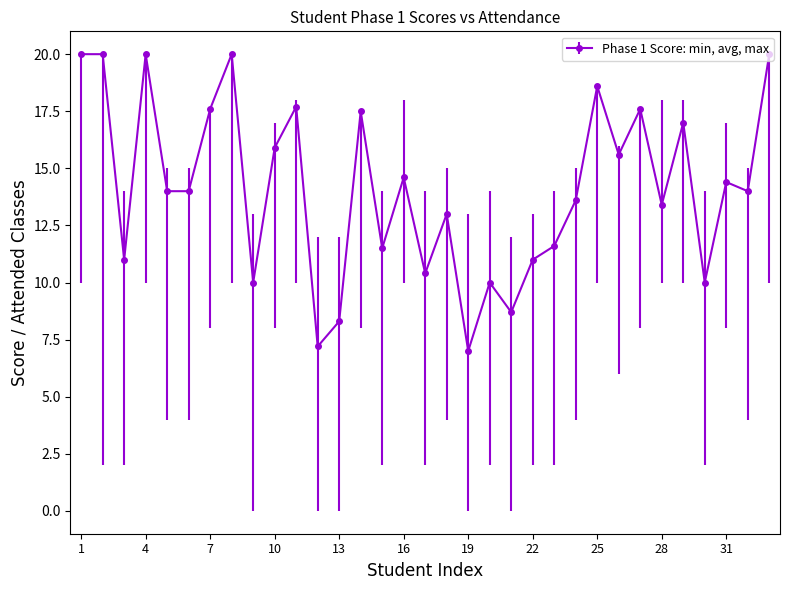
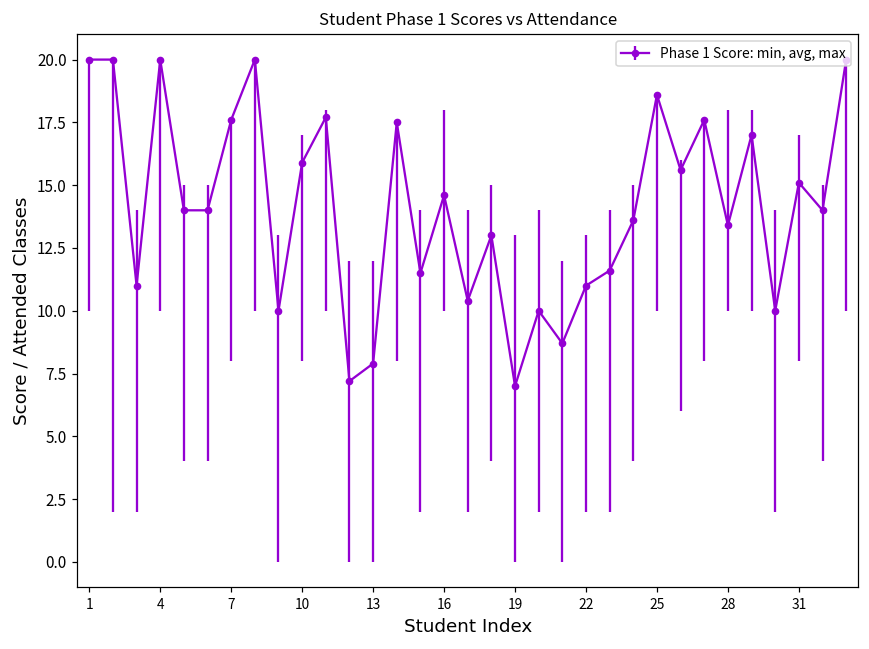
13: 8.3 -> 7.9
31: 14.4 -> 15.1
